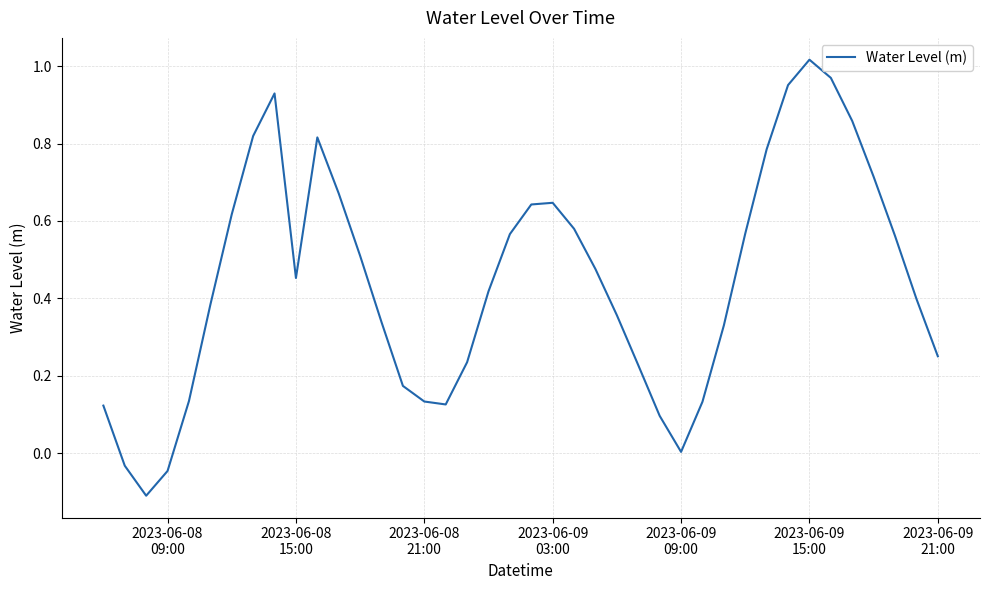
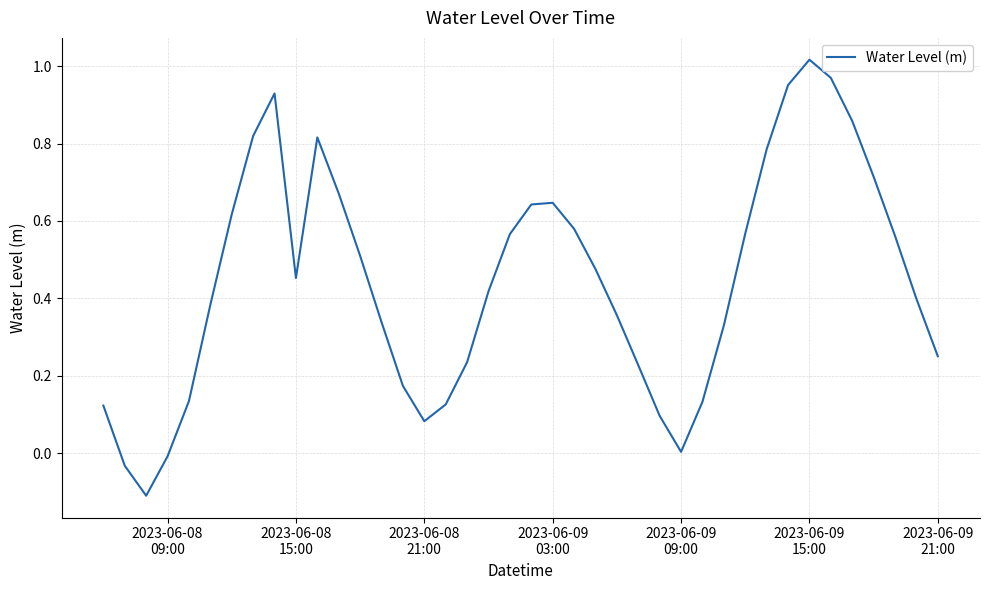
2023-06-08 09:00: -0.05 -> -0.01
2023-06-08 21:00: 0.13 -> 0.08
